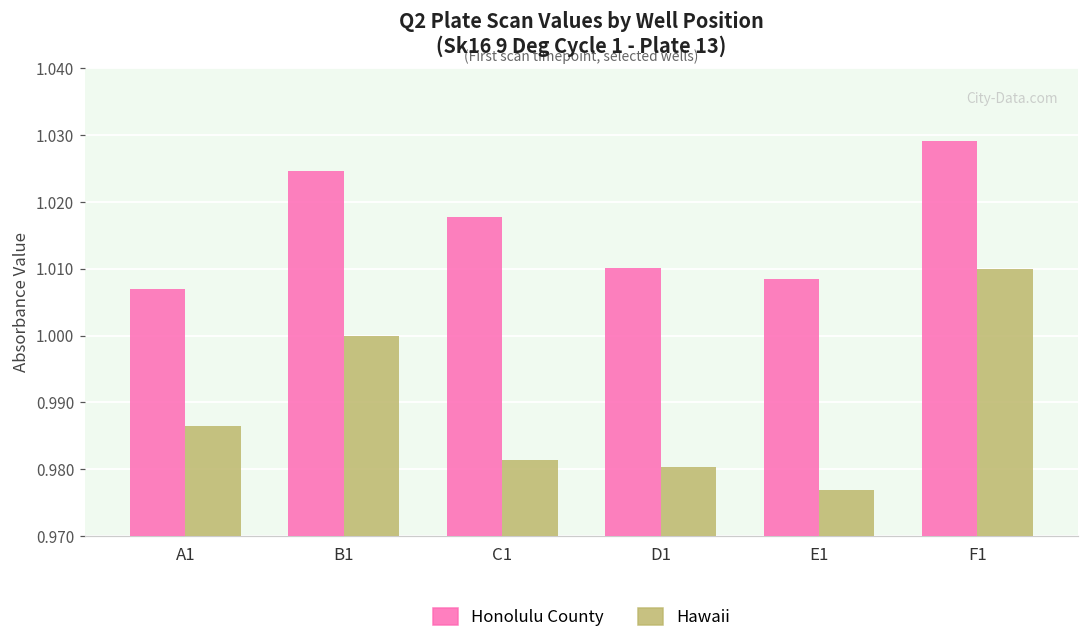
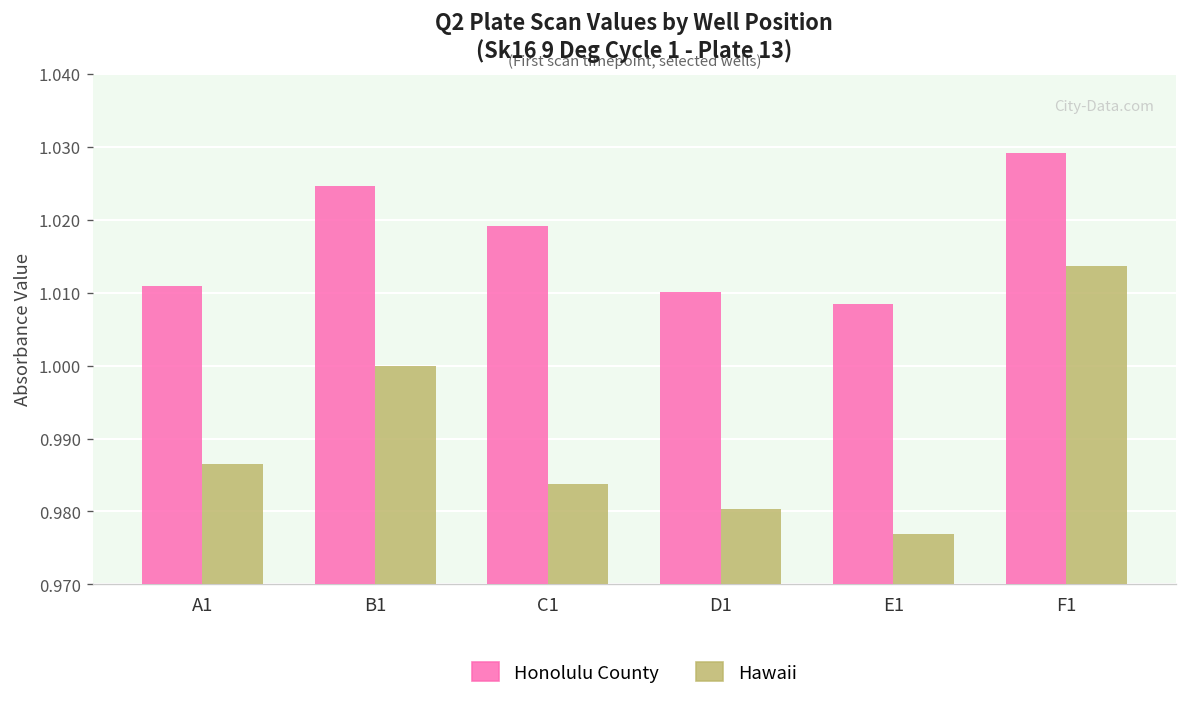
Honolulu County, A1: 1.007 -> 1.011
Honolulu County, C1: 1.018 -> 1.019
Hawaii, C1: 0.981 -> 0.984
Hawaii, F1: 1.010 -> 1.014
